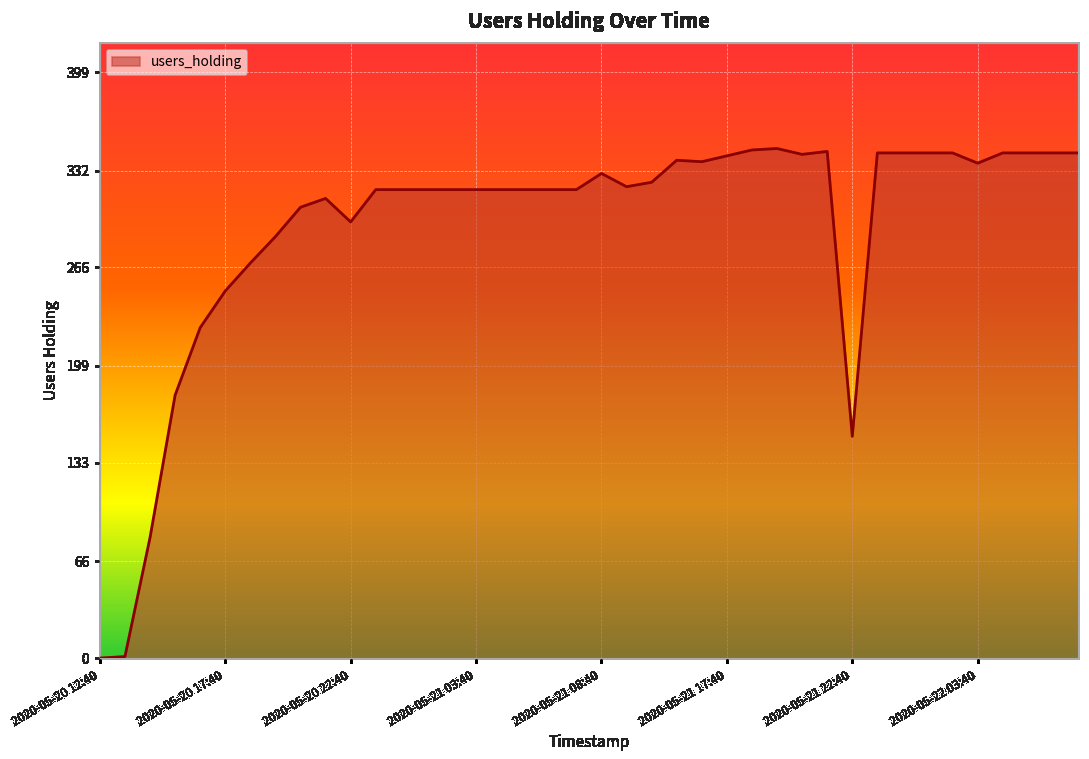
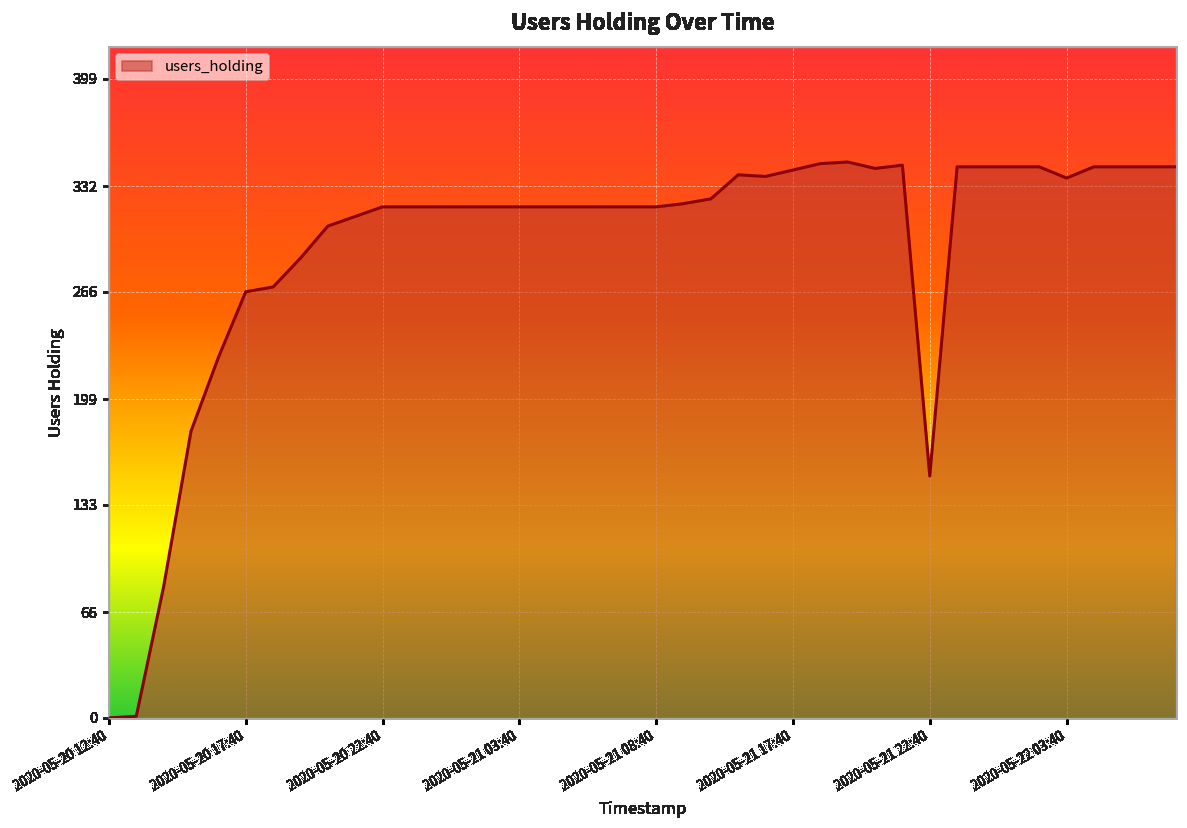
2020-05-20 17:40: 250 -> 266
2020-05-20 22:40: 297 -> 319
2020-05-21 08:40: 330 -> 319
